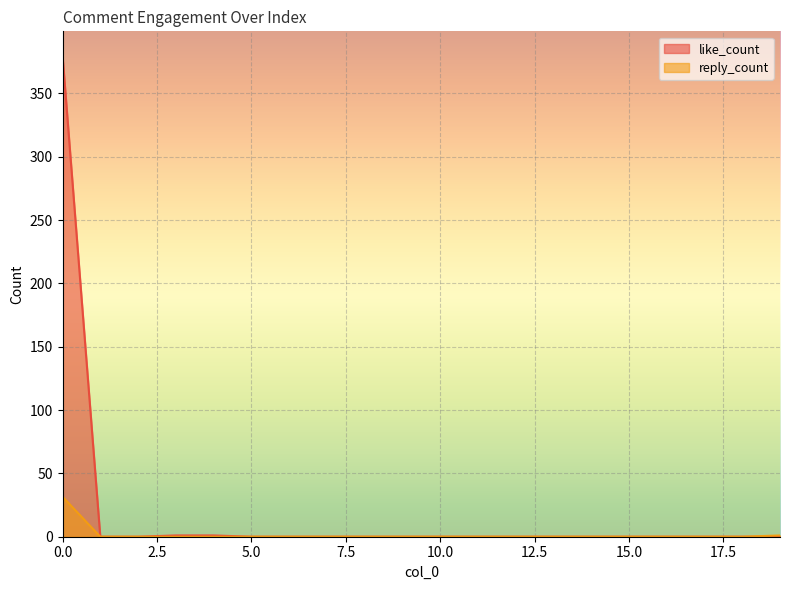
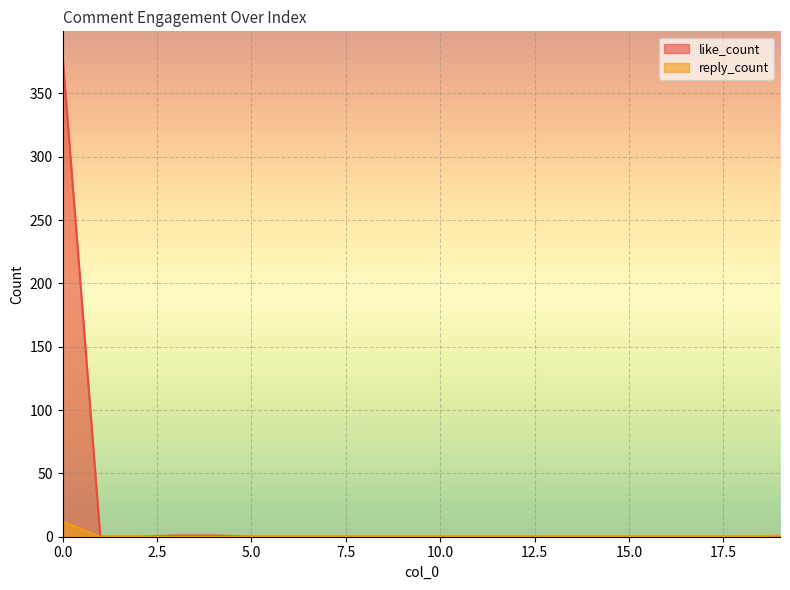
reply_count, 0.0: 32 -> 12
